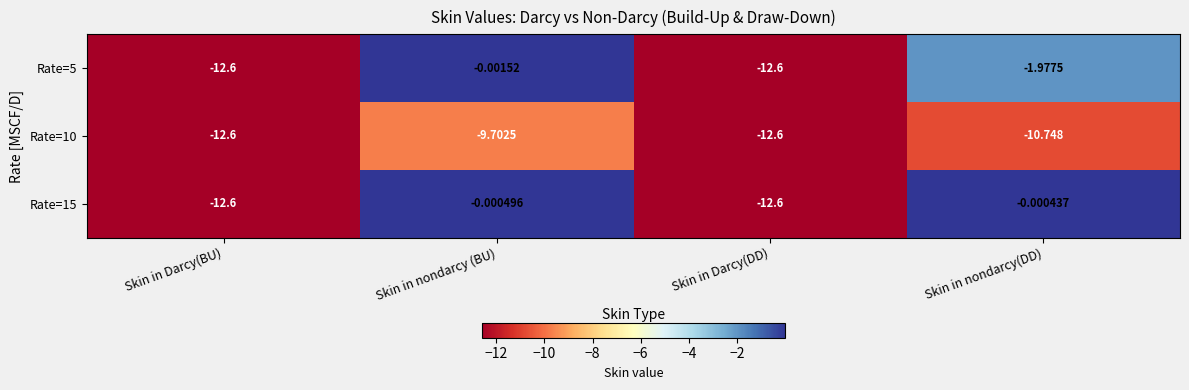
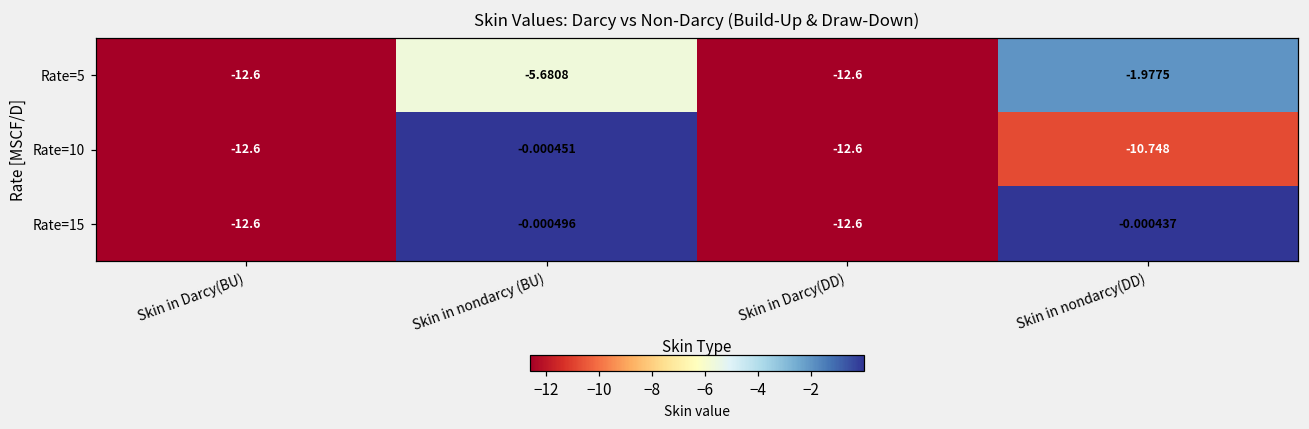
Rate=5, Skin in nondarcy (BU): -0.00152 -> -5.6808
Rate=10, Skin in nondarcy (BU): -9.7025 -> -0.000451
